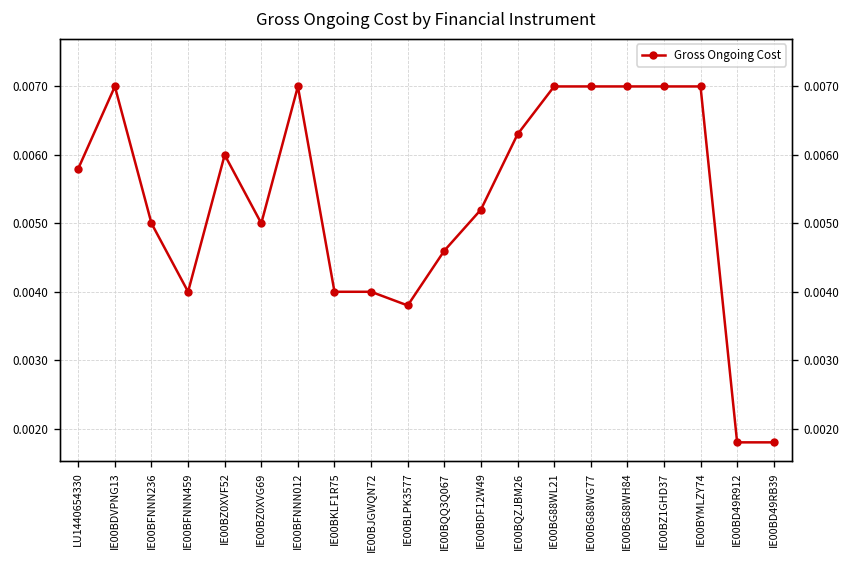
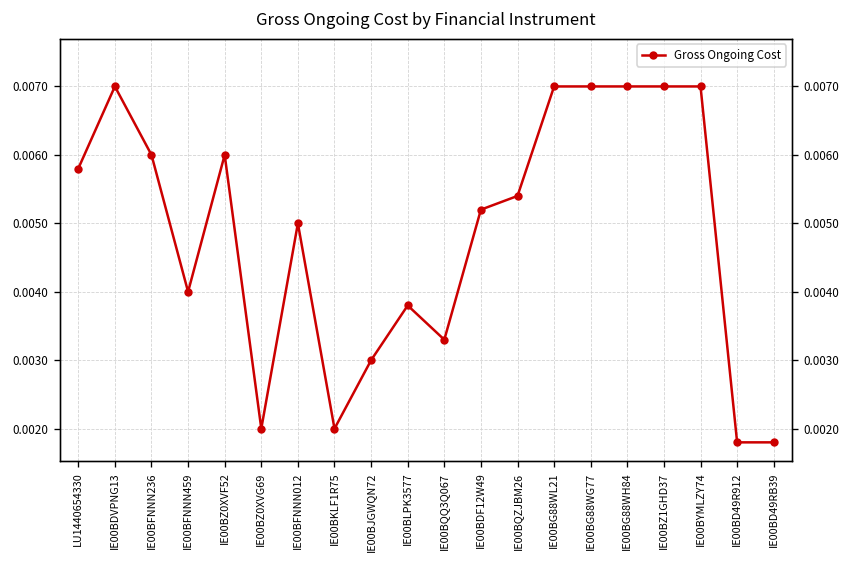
IE00BFNNN236: 0.005 -> 0.006
IE00BZ0XVG69: 0.005 -> 0.002
IE00BFNNN012: 0.007 -> 0.005
IE00BKLF1R75: 0.004 -> 0.002
IE00BJGWQN72: 0.004 -> 0.003
IE00BQQ3Q067: 0.0046 -> 0.0033
IE00BQZJBM26: 0.0063 -> 0.0054
